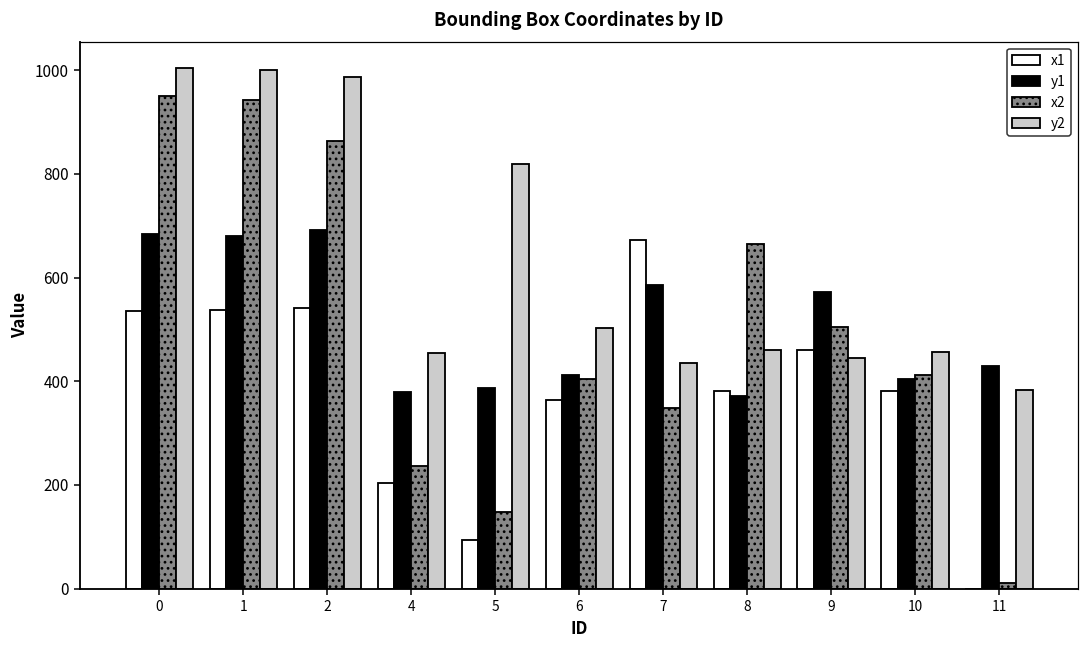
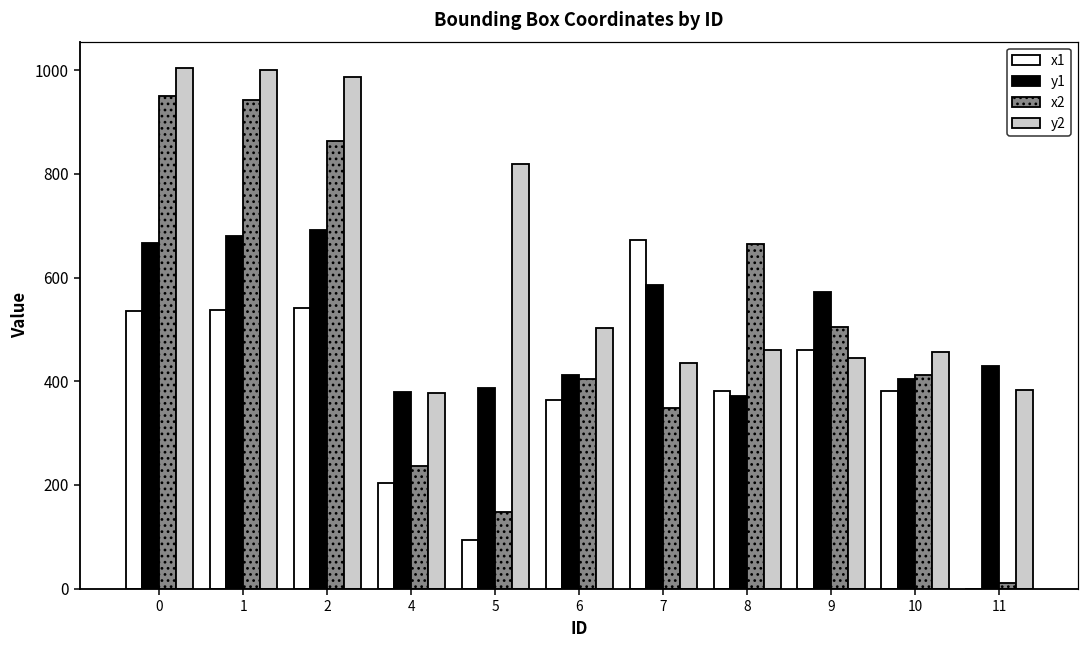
y1, 0: 690 -> 670
y2, 4: 450 -> 380
